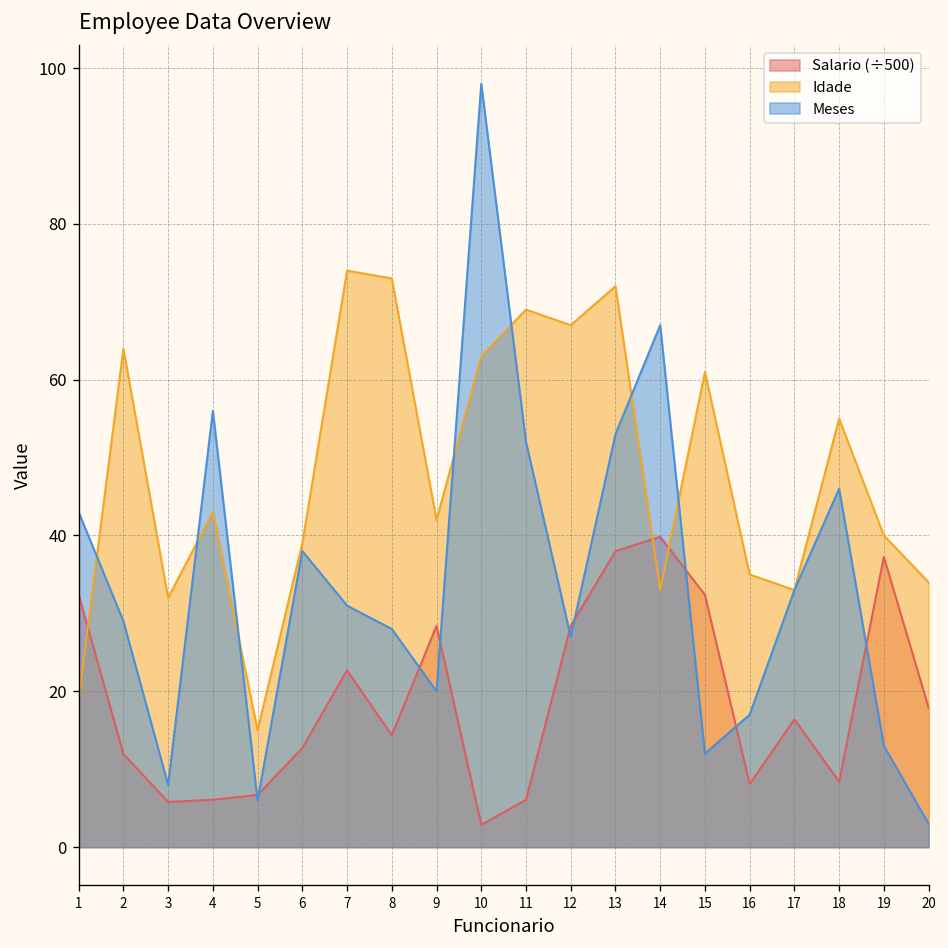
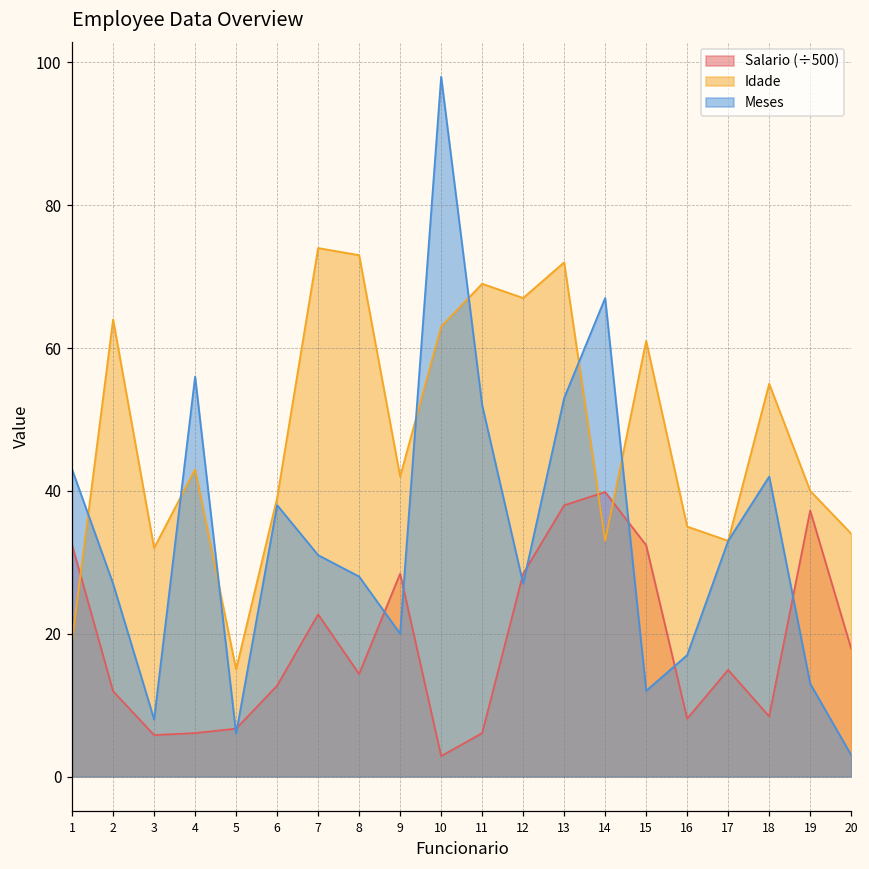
Meses, 2: 29 -> 27
Salario (÷500), 17: 16 -> 15
Meses, 18: 46 -> 42
